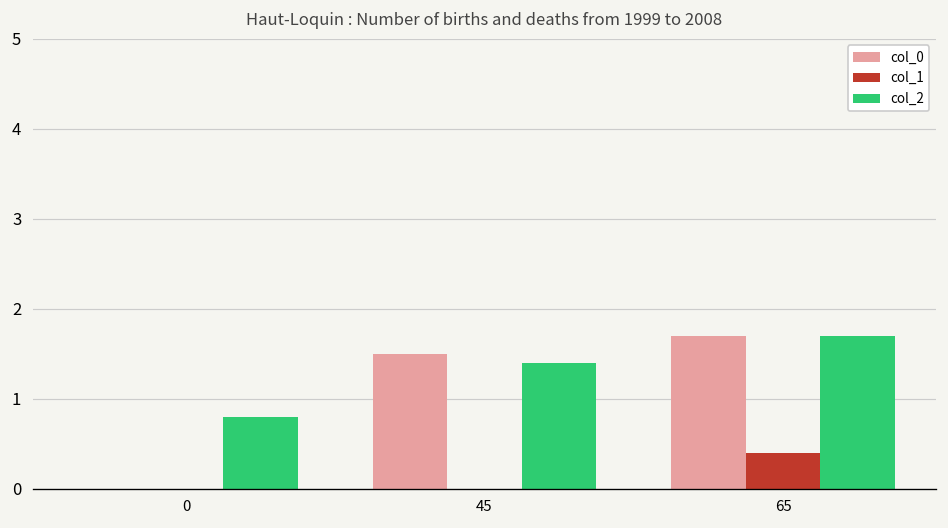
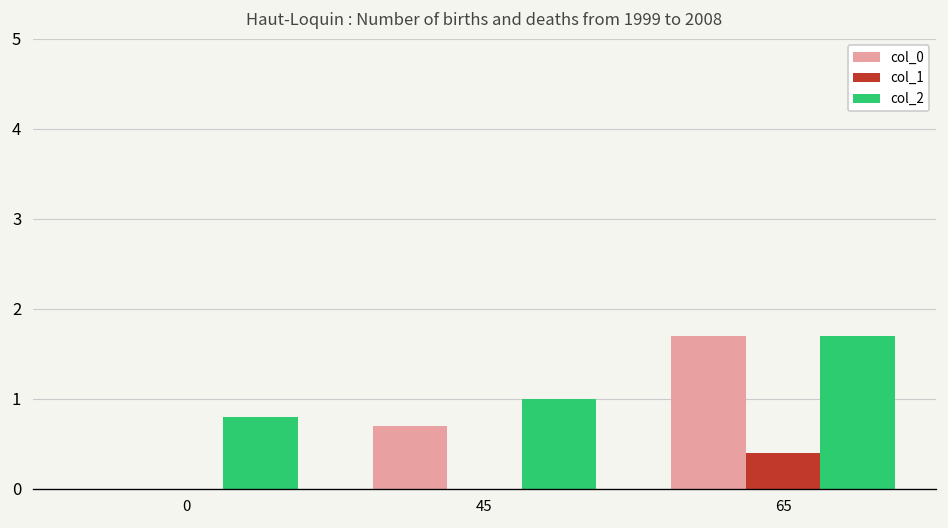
col_0, 45: 1.5 -> 0.7
col_2, 45: 1.4 -> 1.0
